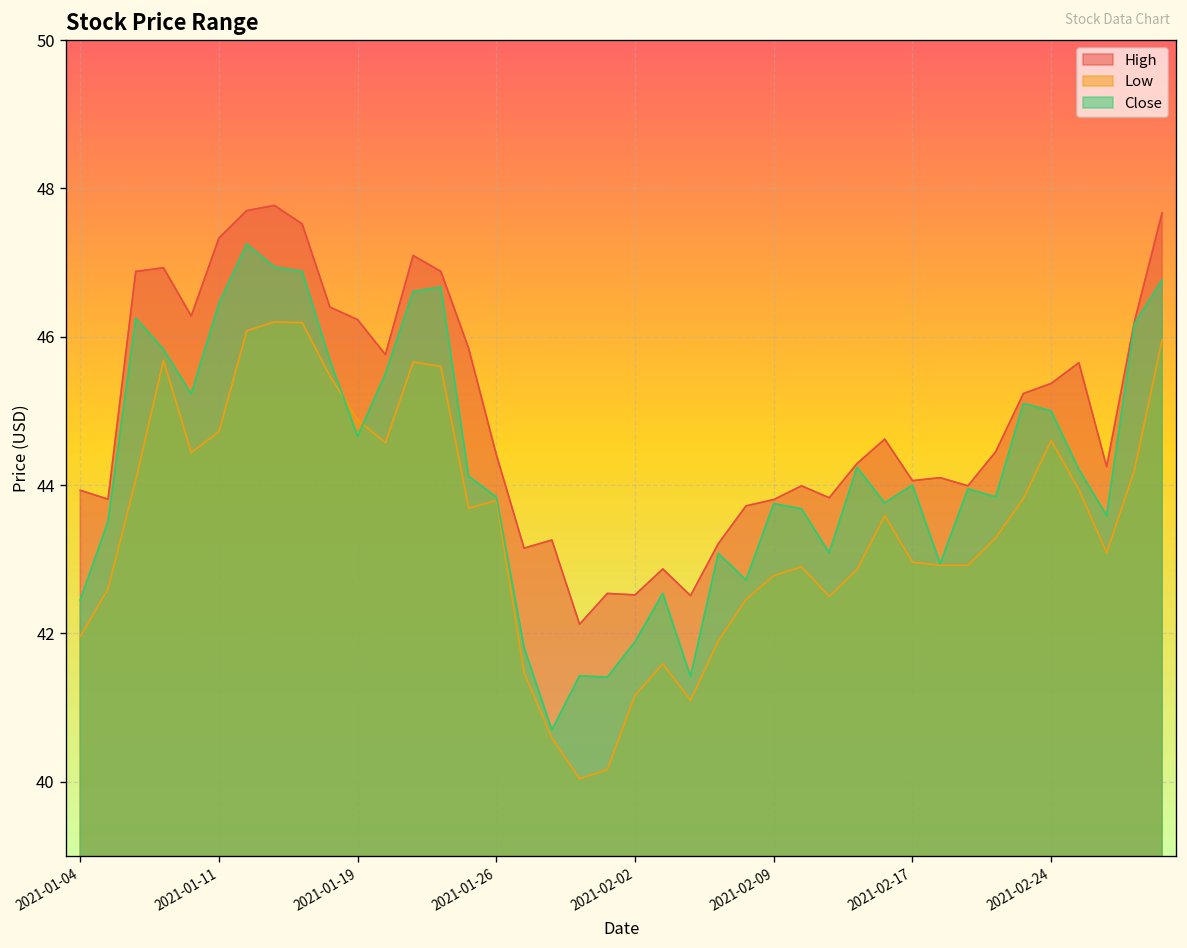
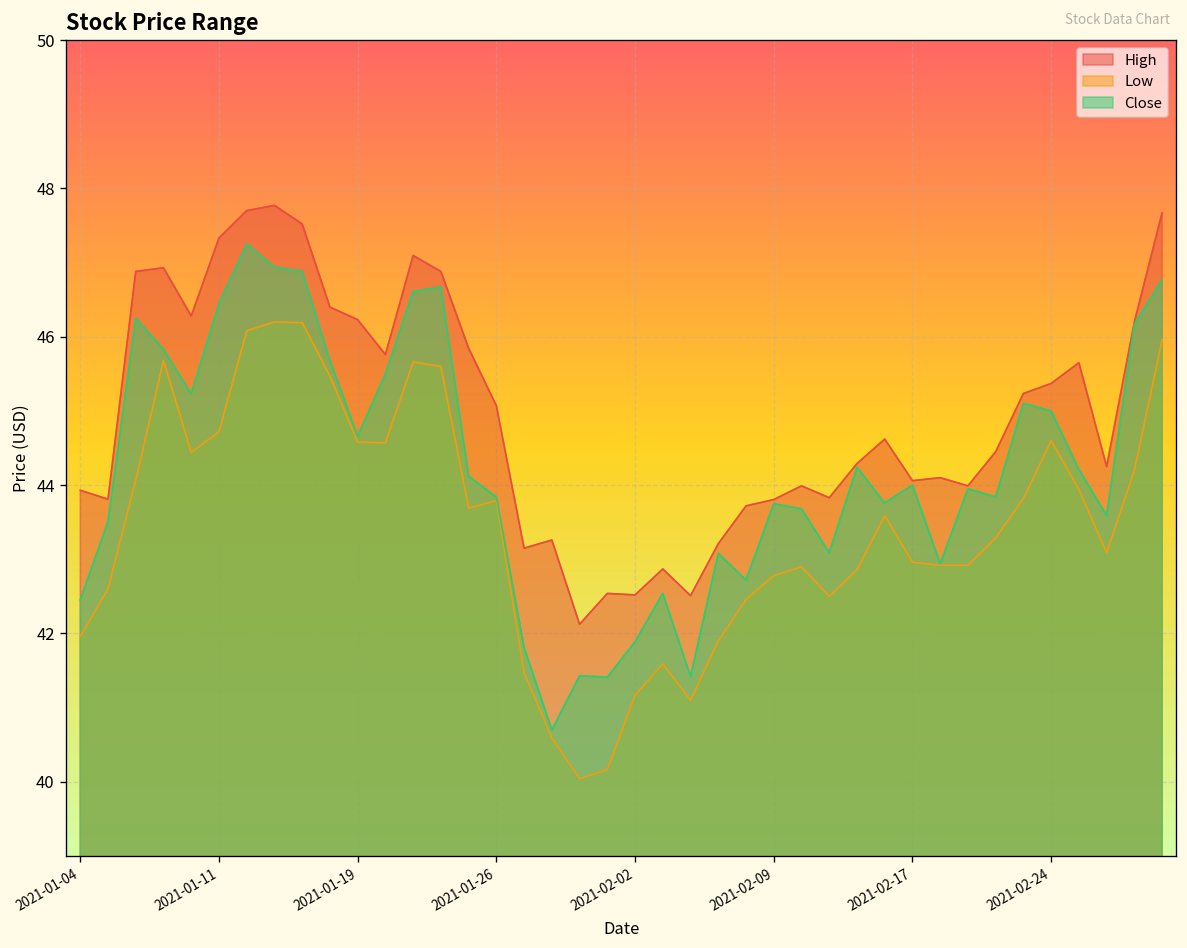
Low, 2021-01-19: 44.9 -> 44.6
High, 2021-01-26: 44.4 -> 45.1
